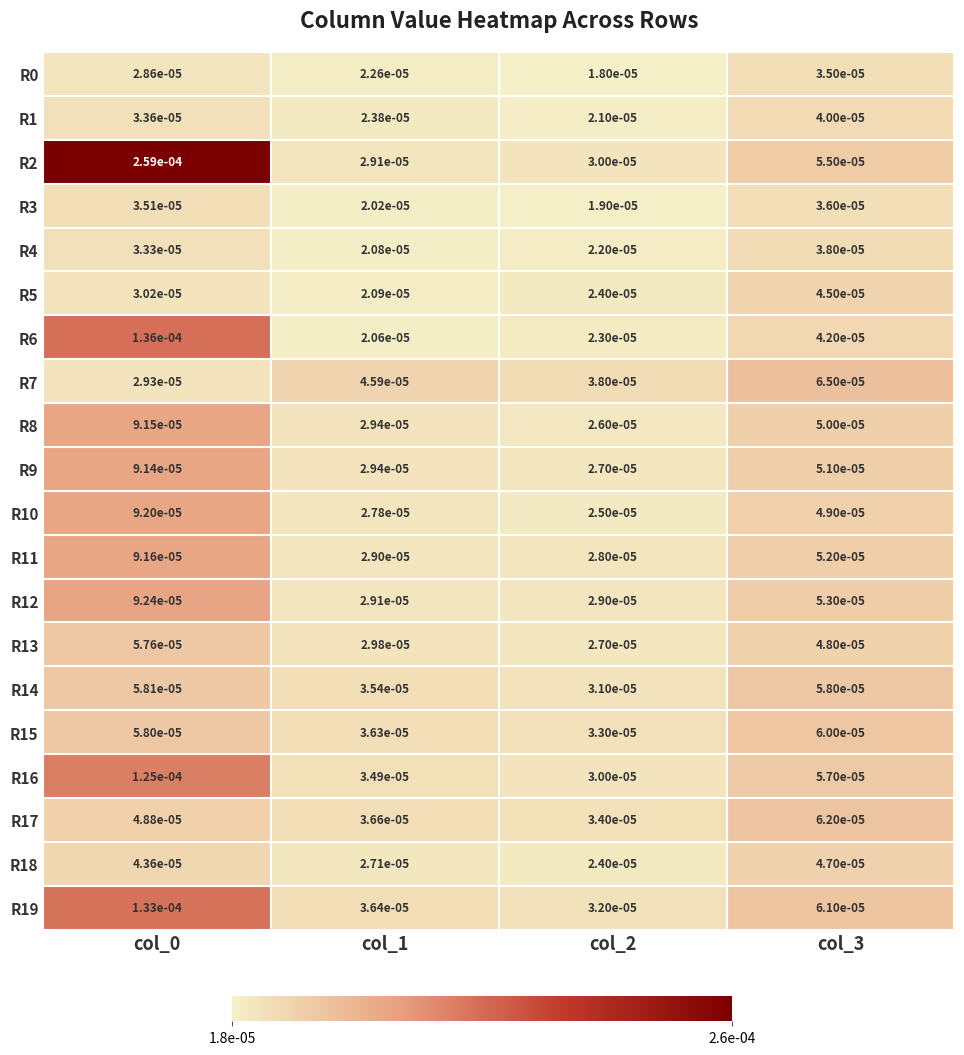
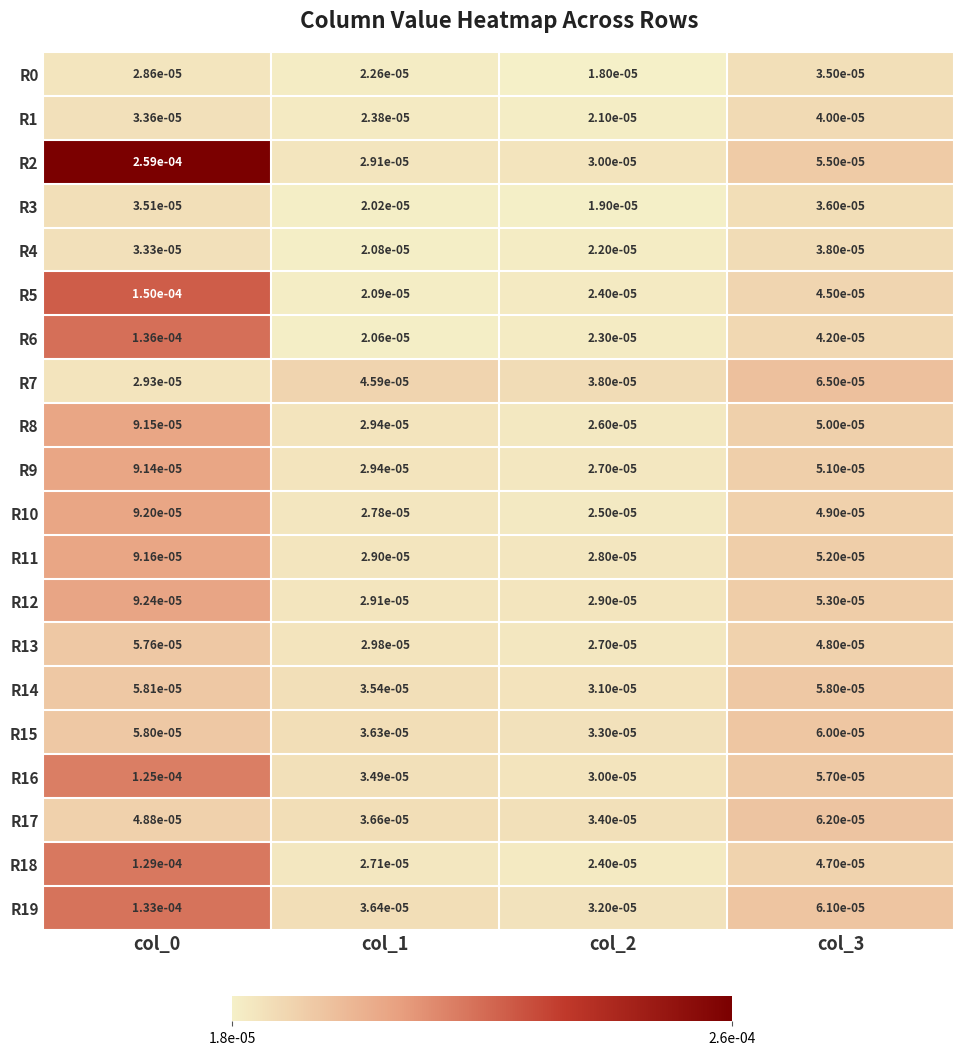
R5, col_0: 3.02e-05 -> 1.50e-04
R18, col_0: 4.36e-05 -> 1.29e-04
